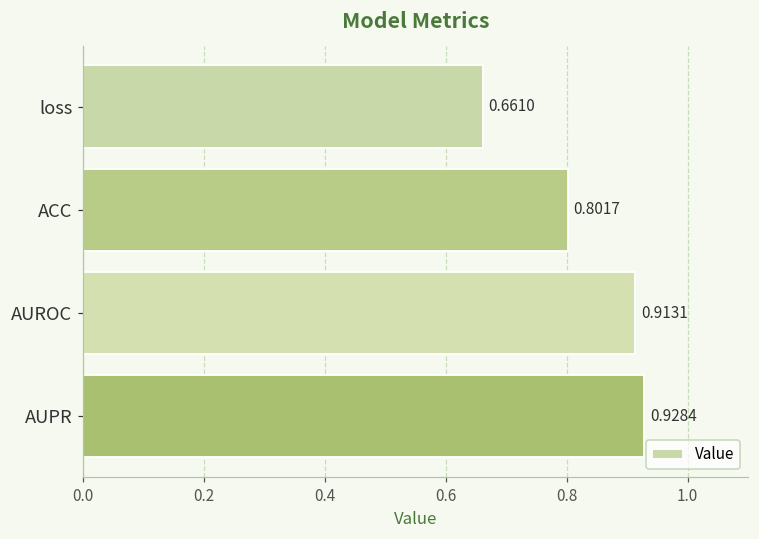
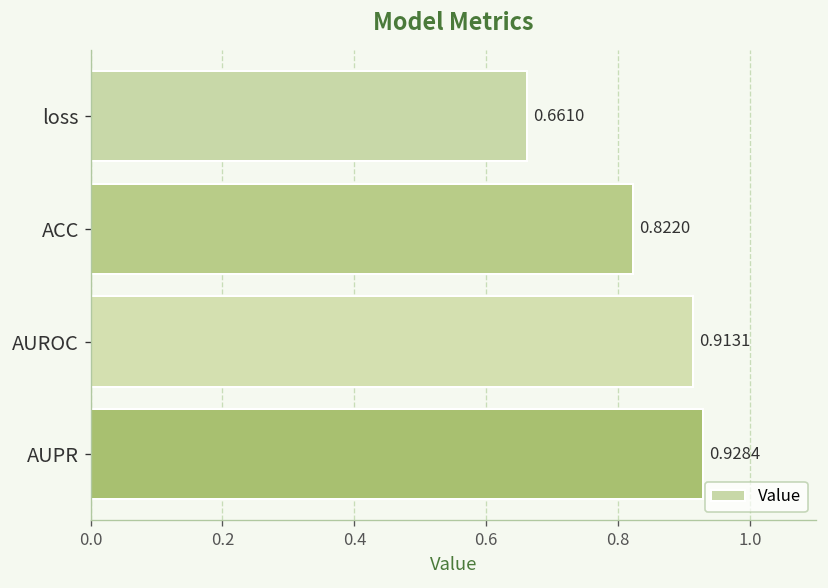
ACC: 0.8017 -> 0.8220
